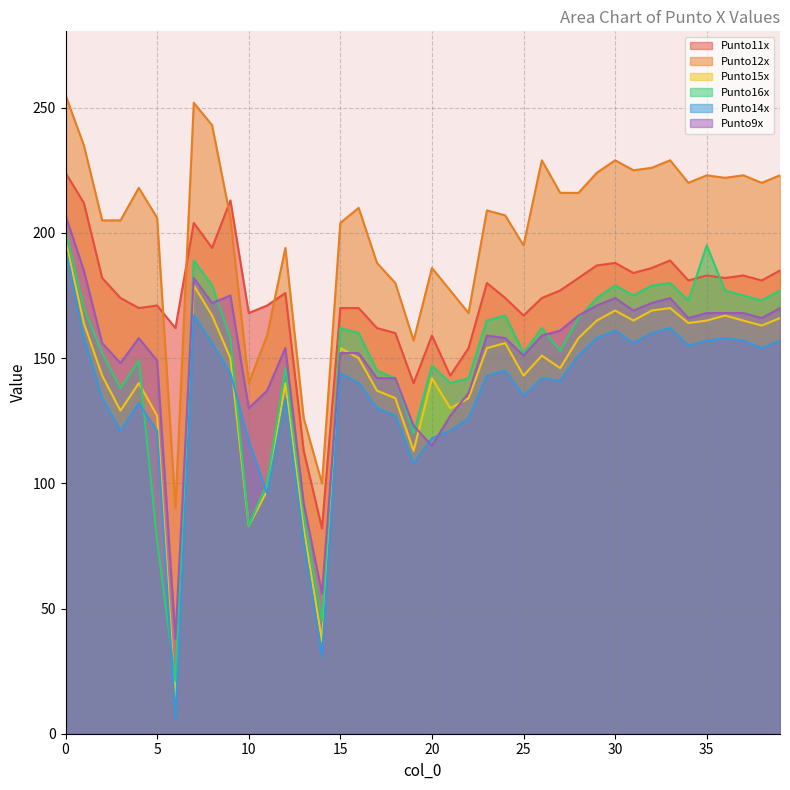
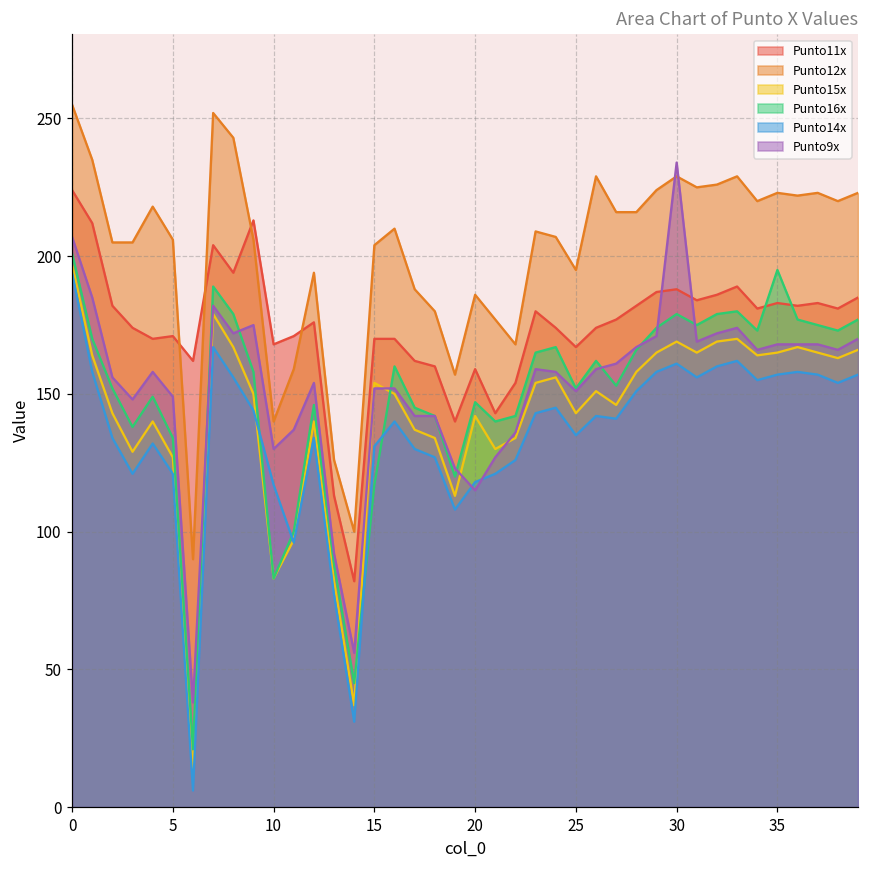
Punto16x, 5: 77 -> 134
Punto16x, 15: 162 -> 117
Punto14x, 15: 144 -> 131
Punto9x, 30: 174 -> 234
